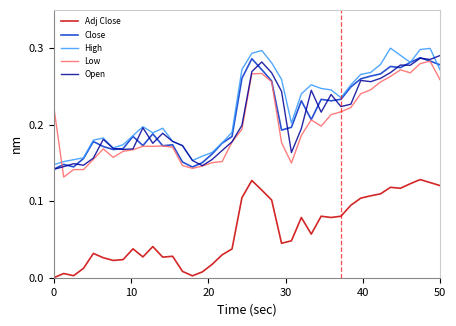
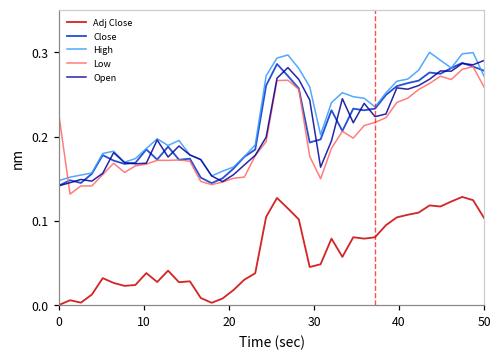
Adj Close, 50: 0.12 -> 0.10
